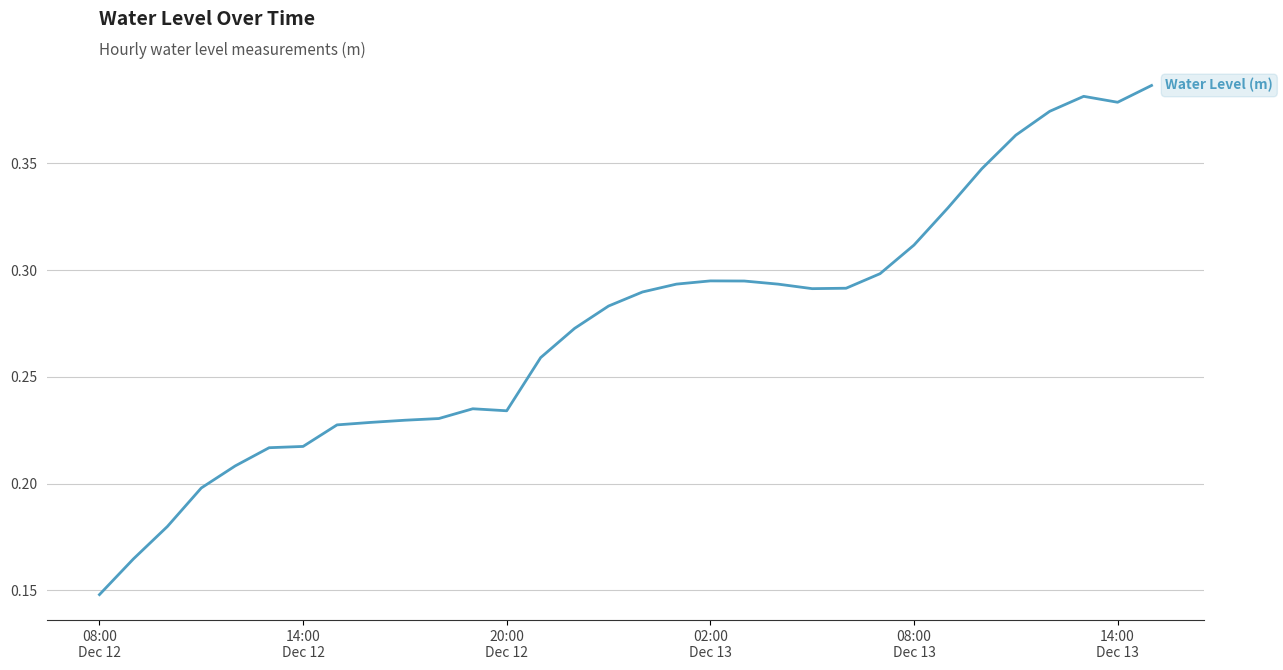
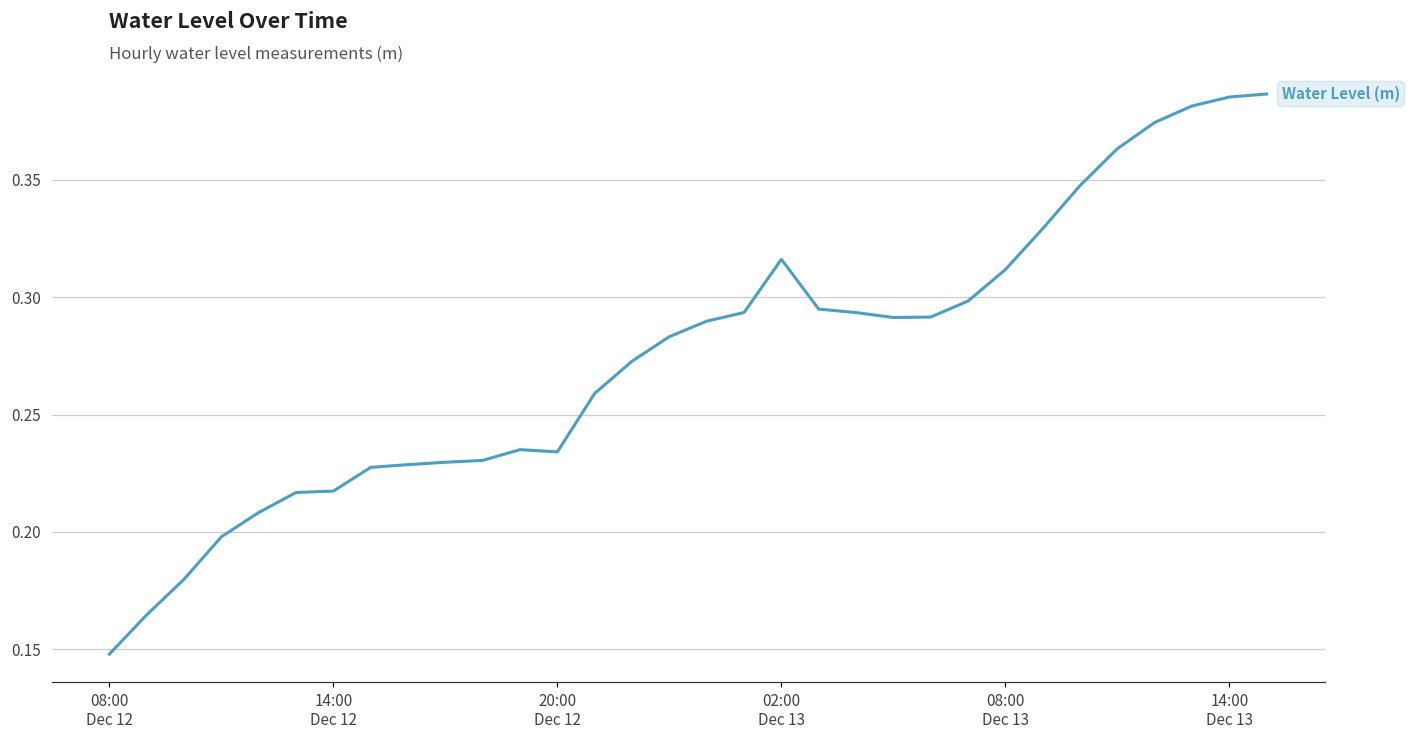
02:00 Dec 13: 0.295 -> 0.316
14:00 Dec 13: 0.379 -> 0.385
